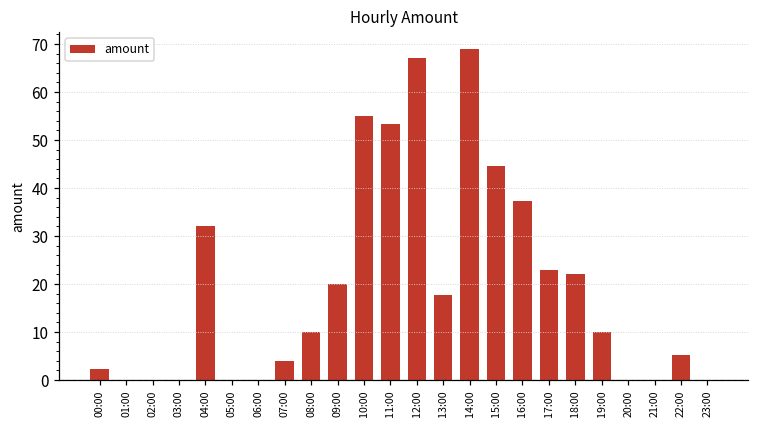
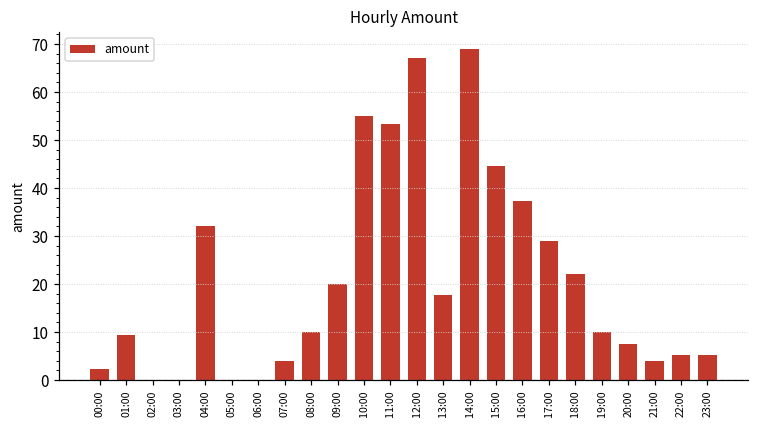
01:00: 0 -> 9
17:00: 23 -> 29
20:00: 0 -> 8
21:00: 0 -> 4
23:00: 0 -> 5
